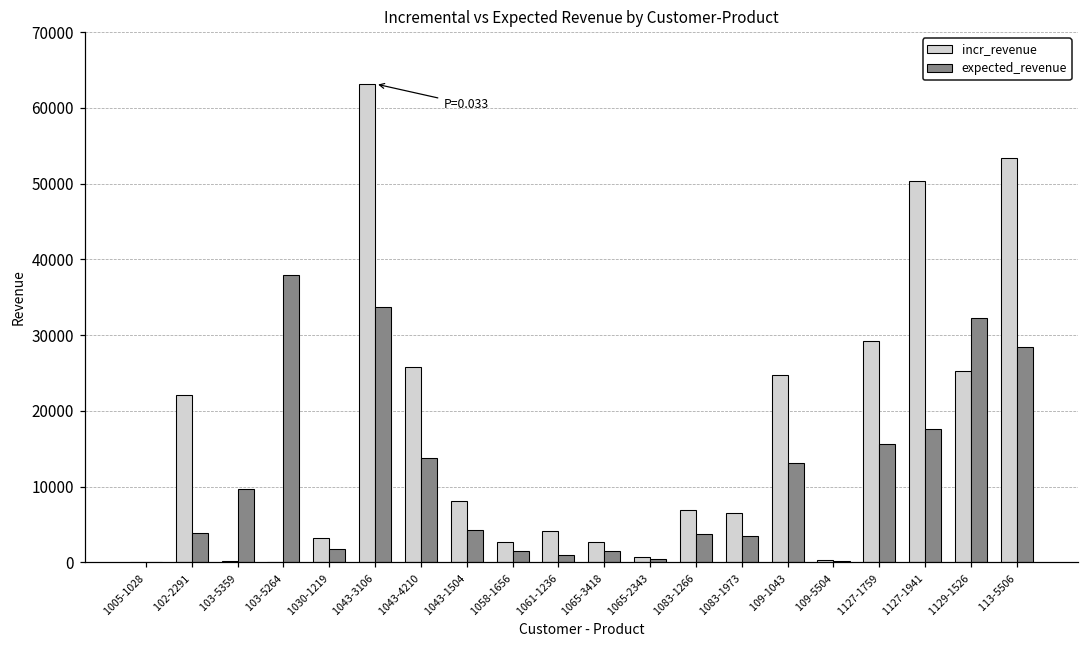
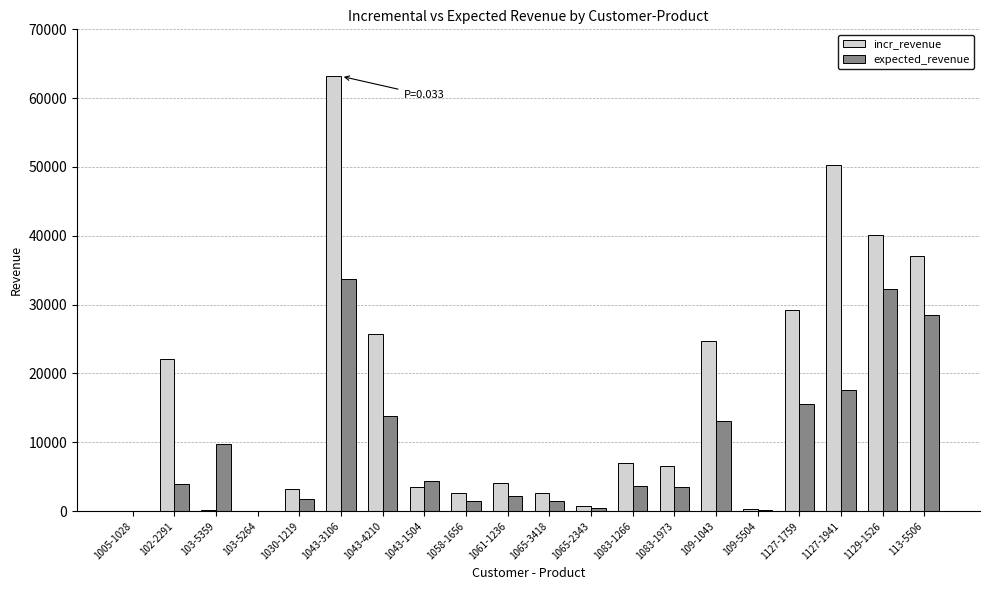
expected_revenue, 103-5264: 38000 -> 0
incr_revenue, 1043-1504: 8000 -> 4000
expected_revenue, 1061-1236: 1000 -> 2000
incr_revenue, 1129-1526: 25000 -> 40000
incr_revenue, 113-5506: 53000 -> 37000
